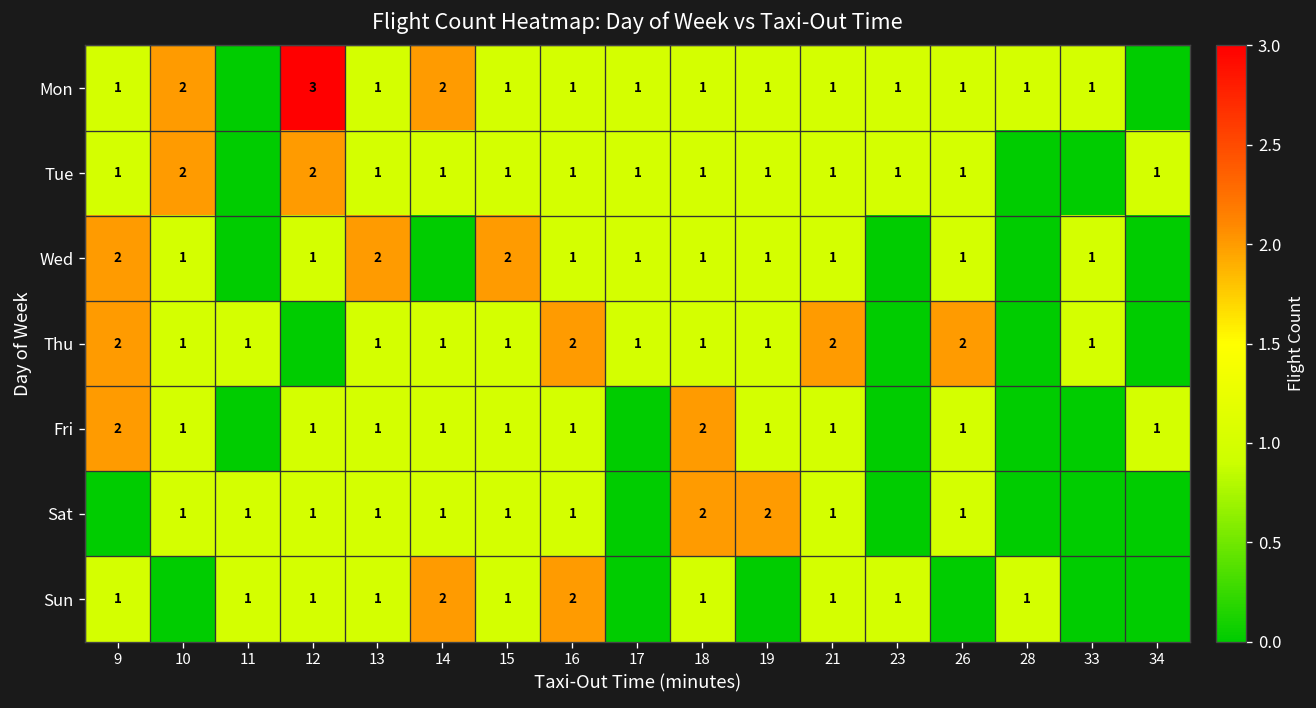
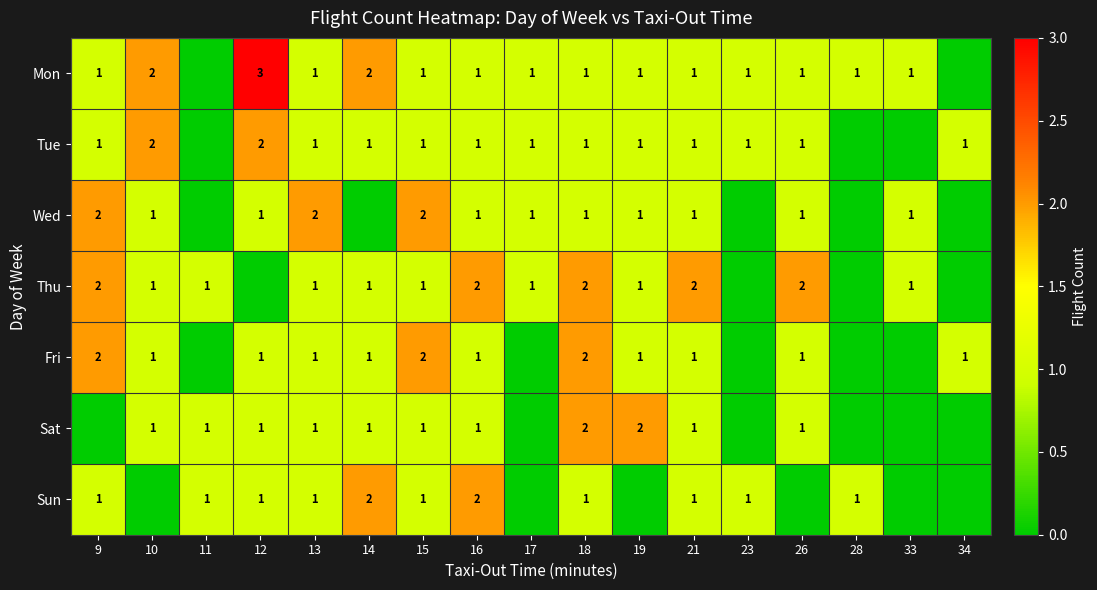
Thu, 18: 1 -> 2
Fri, 15: 1 -> 2
